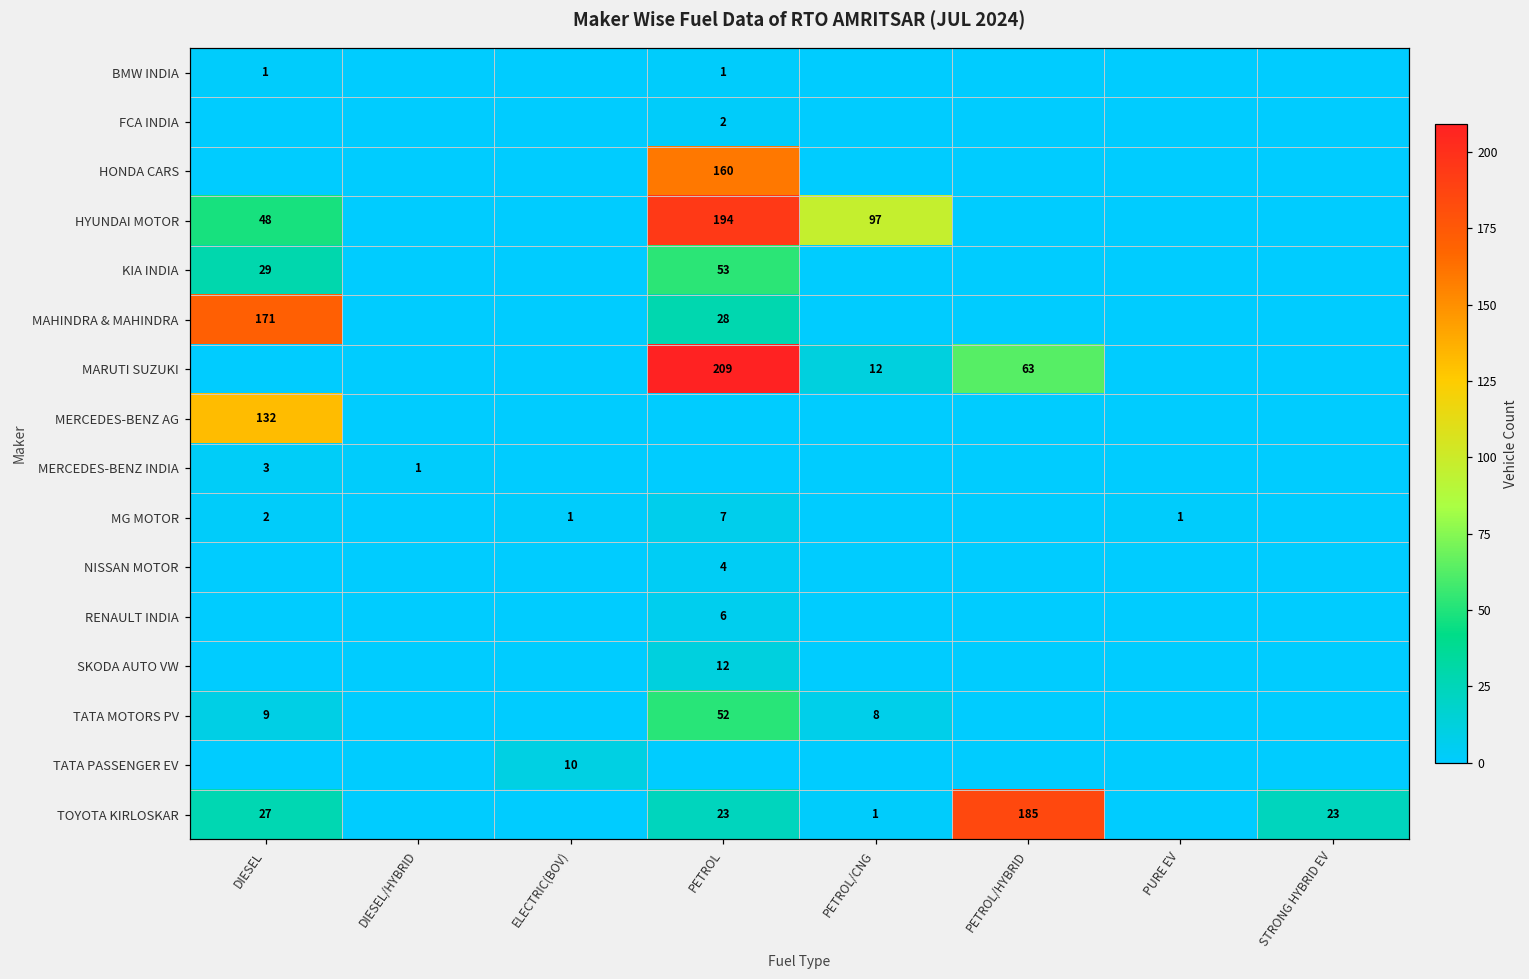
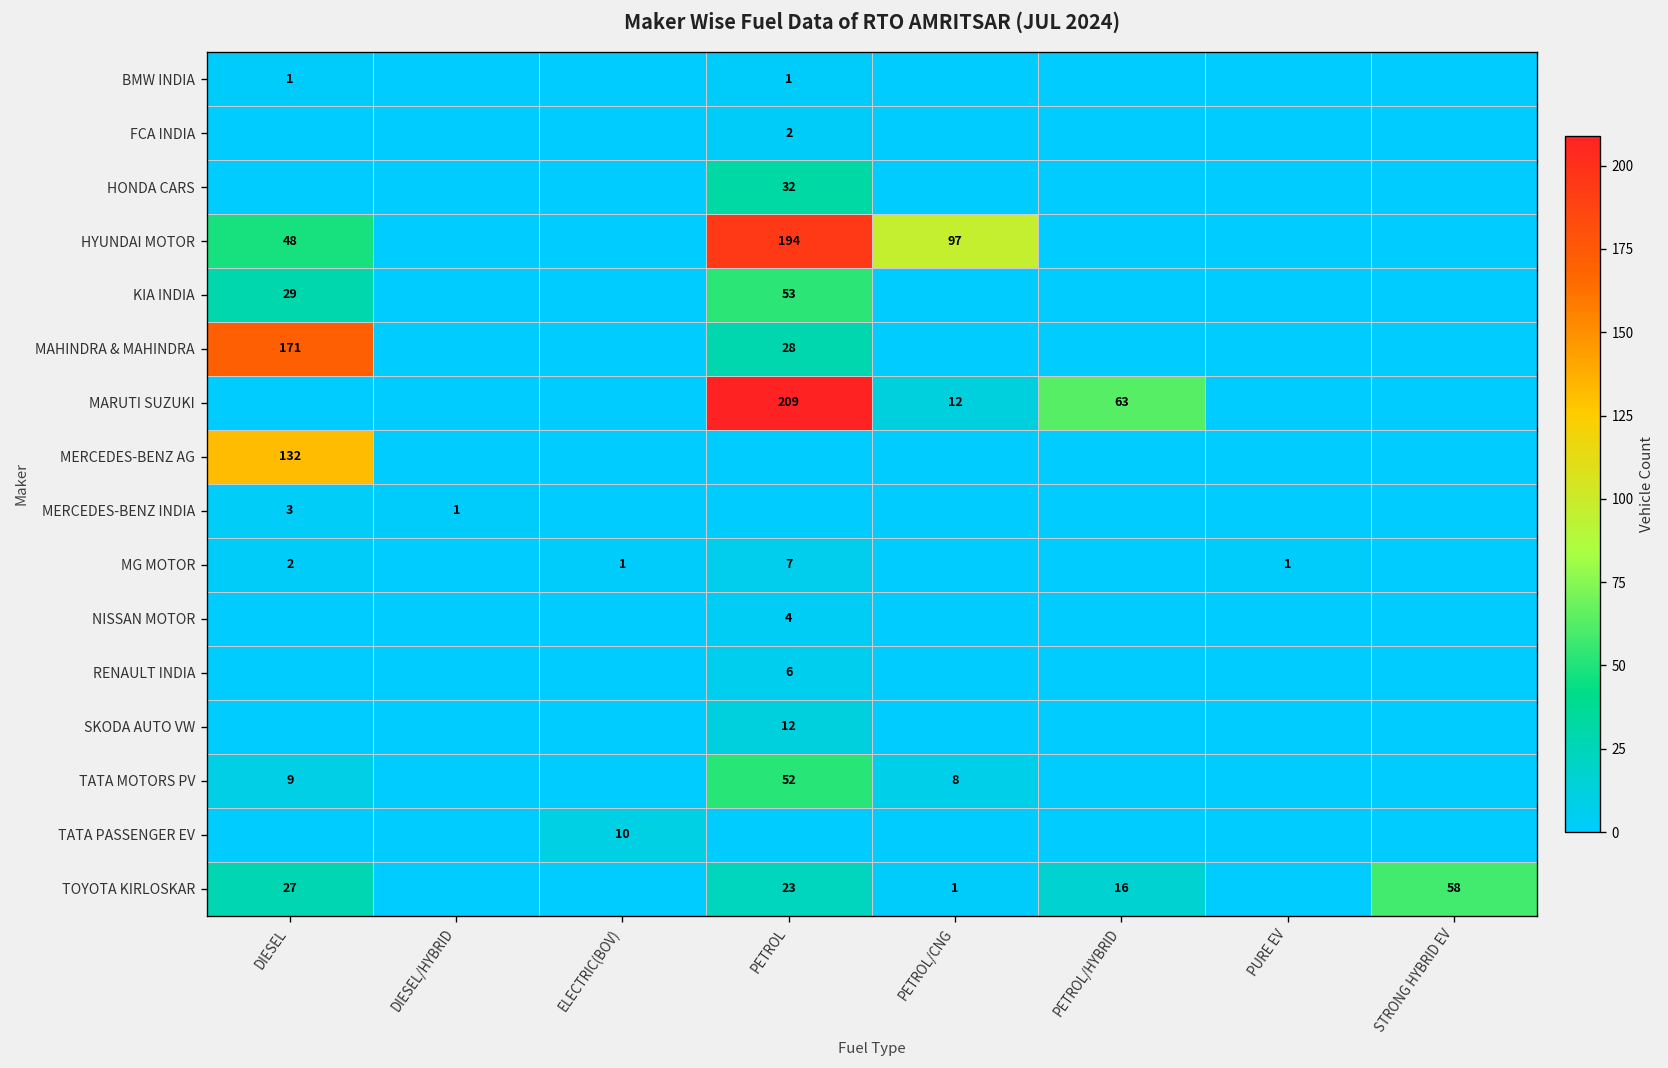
HONDA CARS, PETROL: 160 -> 32
TOYOTA KIRLOSKAR, PETROL/HYBRID: 185 -> 16
TOYOTA KIRLOSKAR, STRONG HYBRID EV: 23 -> 58
